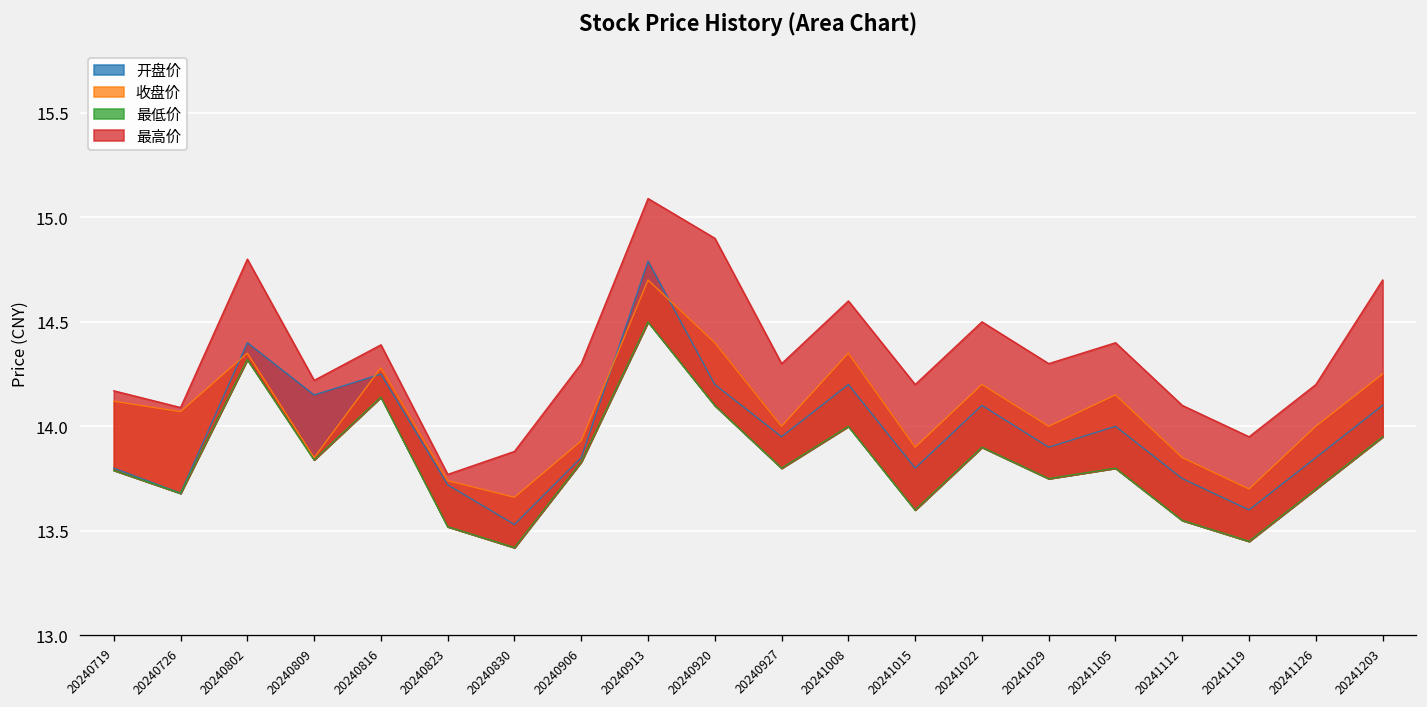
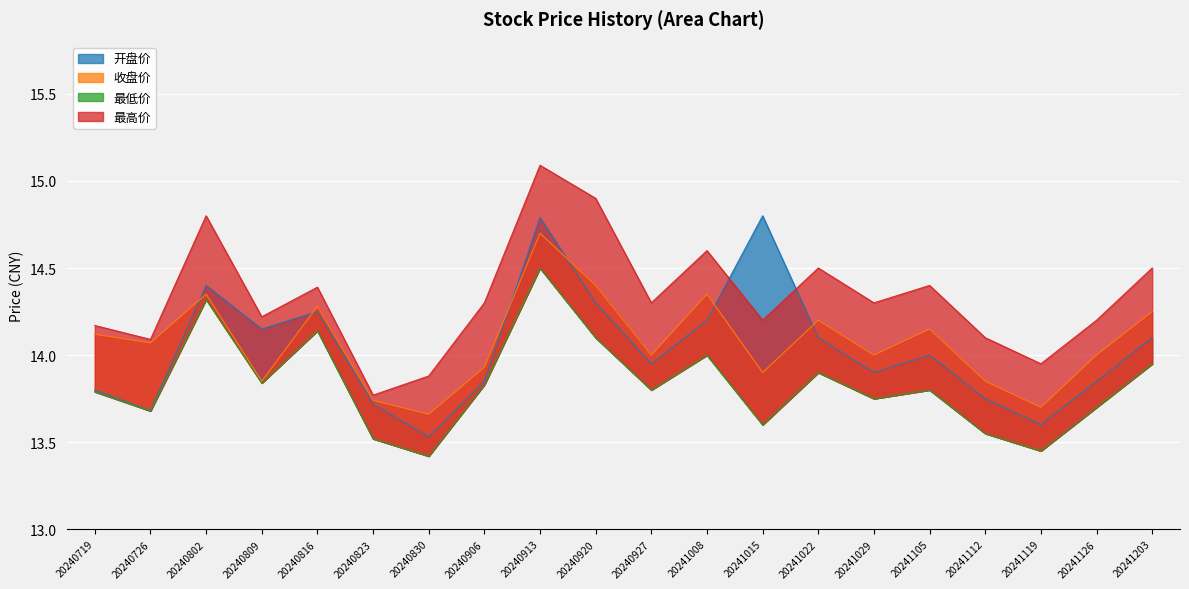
开盘价, 20240920: 14.2 -> 14.3
开盘价, 20241015: 13.8 -> 14.8
最高价, 20241203: 14.7 -> 14.5
